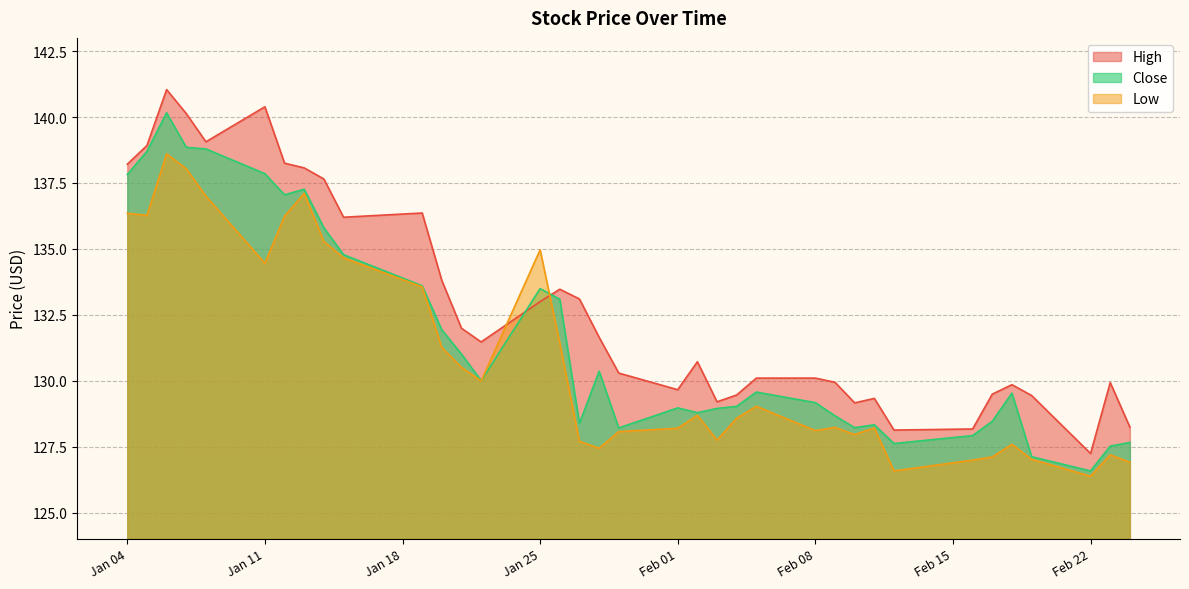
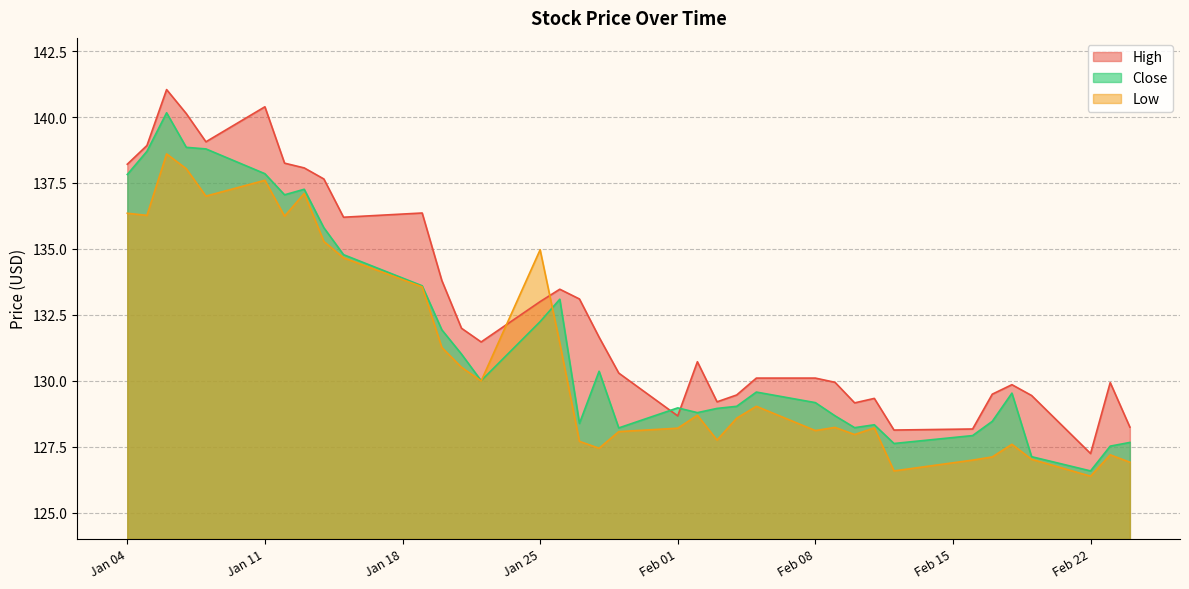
Low, Jan 11: 134.5 -> 137.6
Close, Jan 25: 133.5 -> 132.2
High, Feb 01: 129.7 -> 128.7
